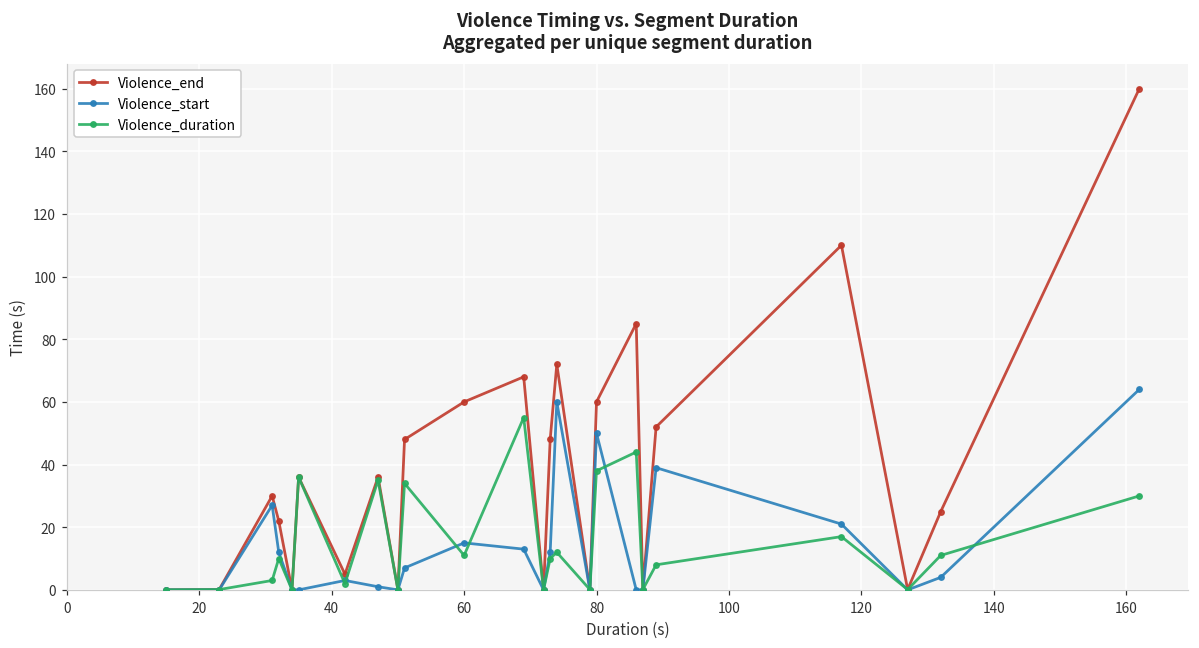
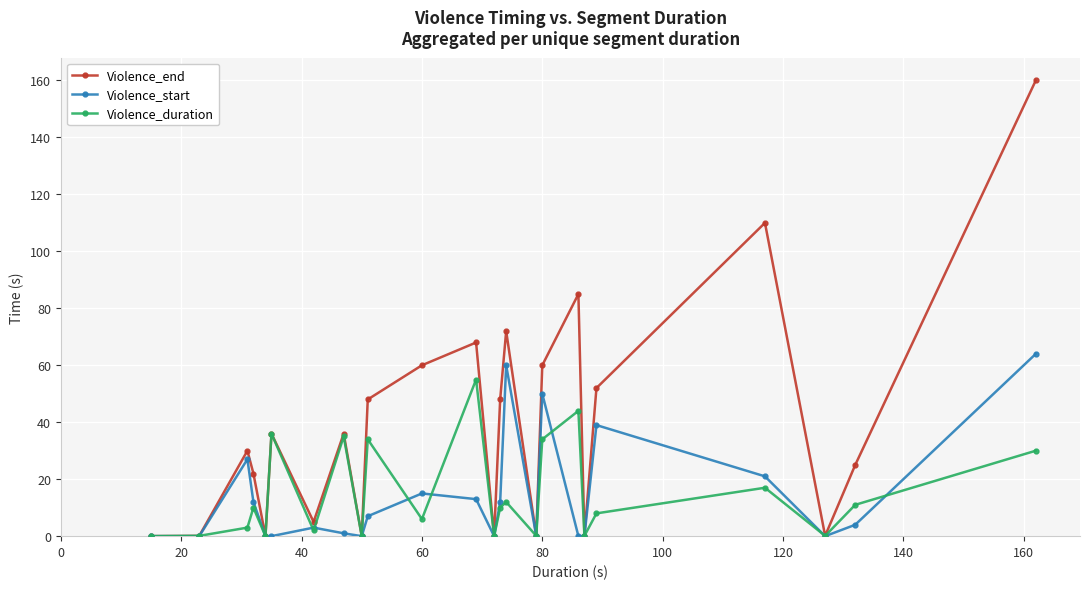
Violence_duration, 60: 11 -> 6
Violence_duration, 80: 38 -> 34
